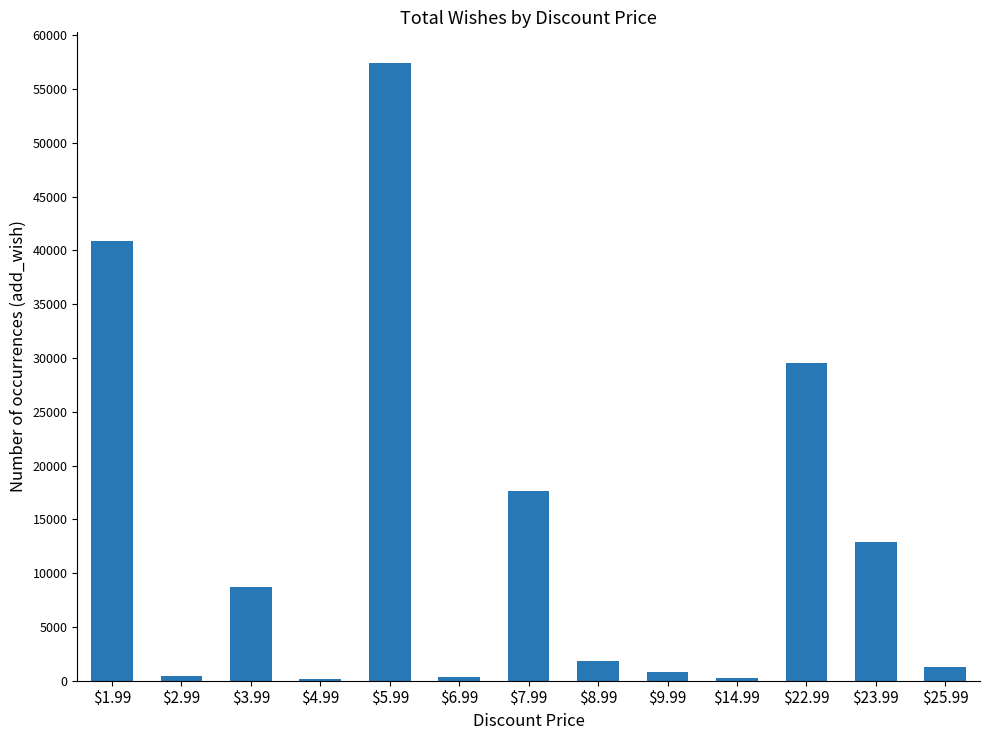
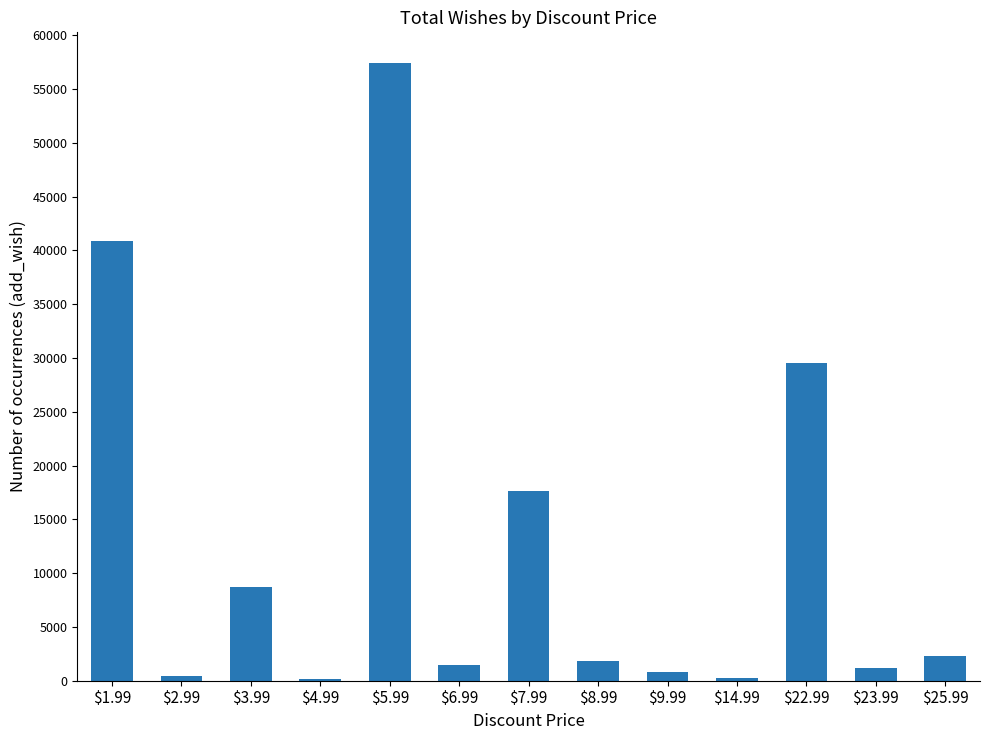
$6.99: 400 -> 1400
$23.99: 12900 -> 1200
$25.99: 1300 -> 2300
